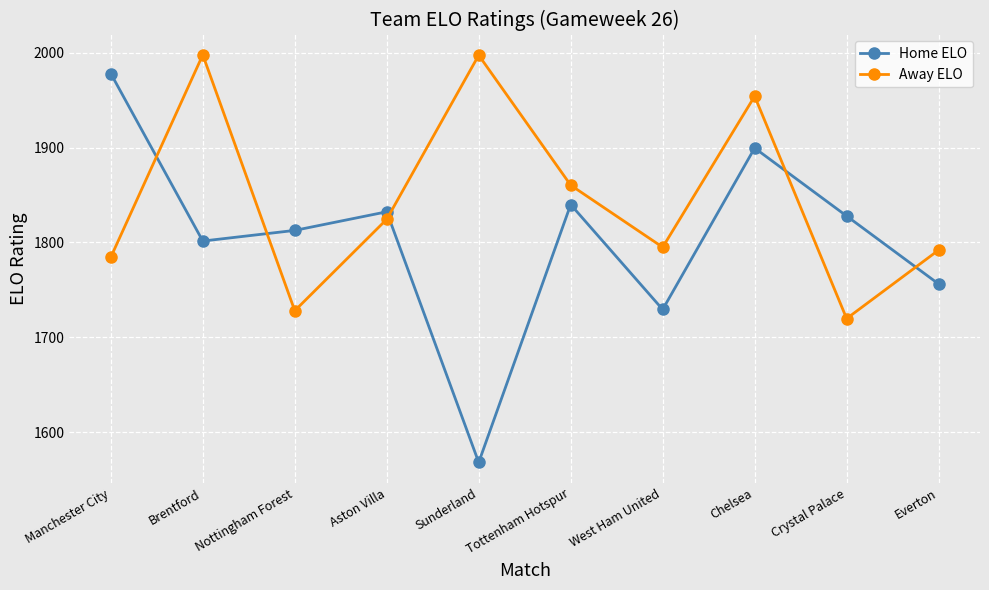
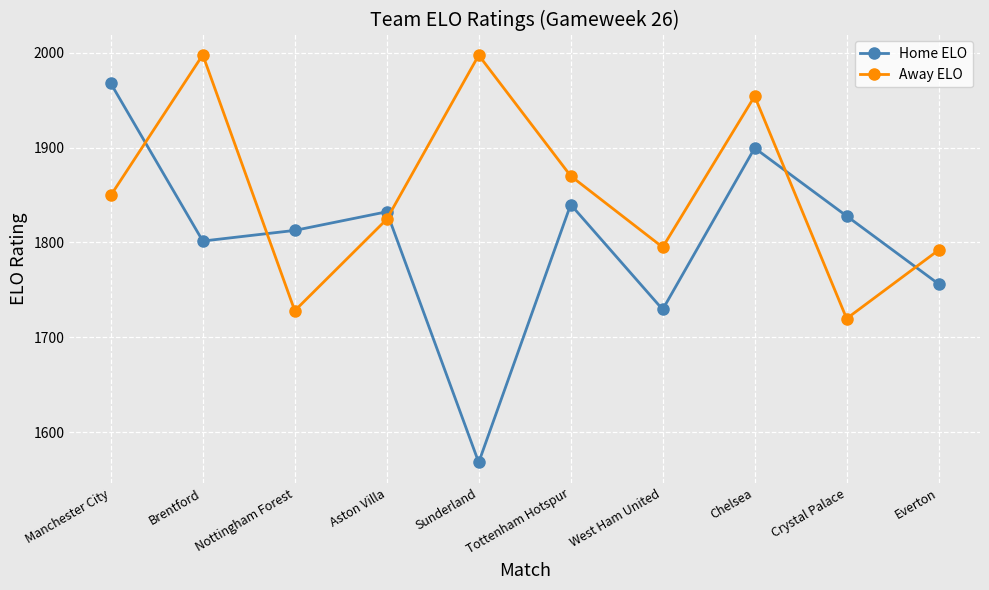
Home ELO, Manchester City: 1980 -> 1970
Away ELO, Manchester City: 1780 -> 1850
Away ELO, Tottenham Hotspur: 1860 -> 1870
